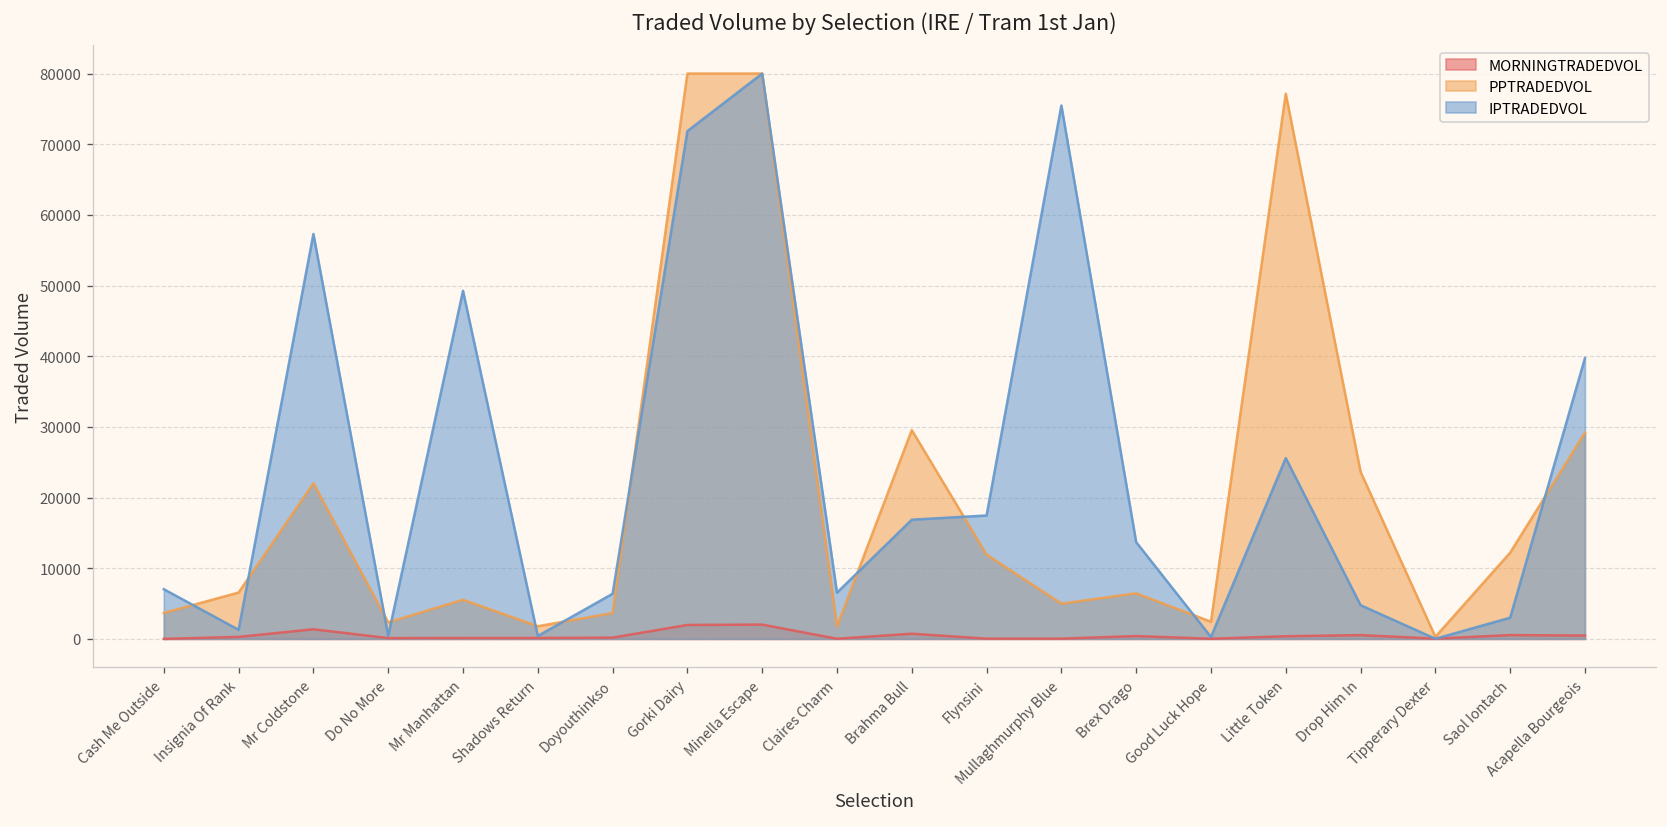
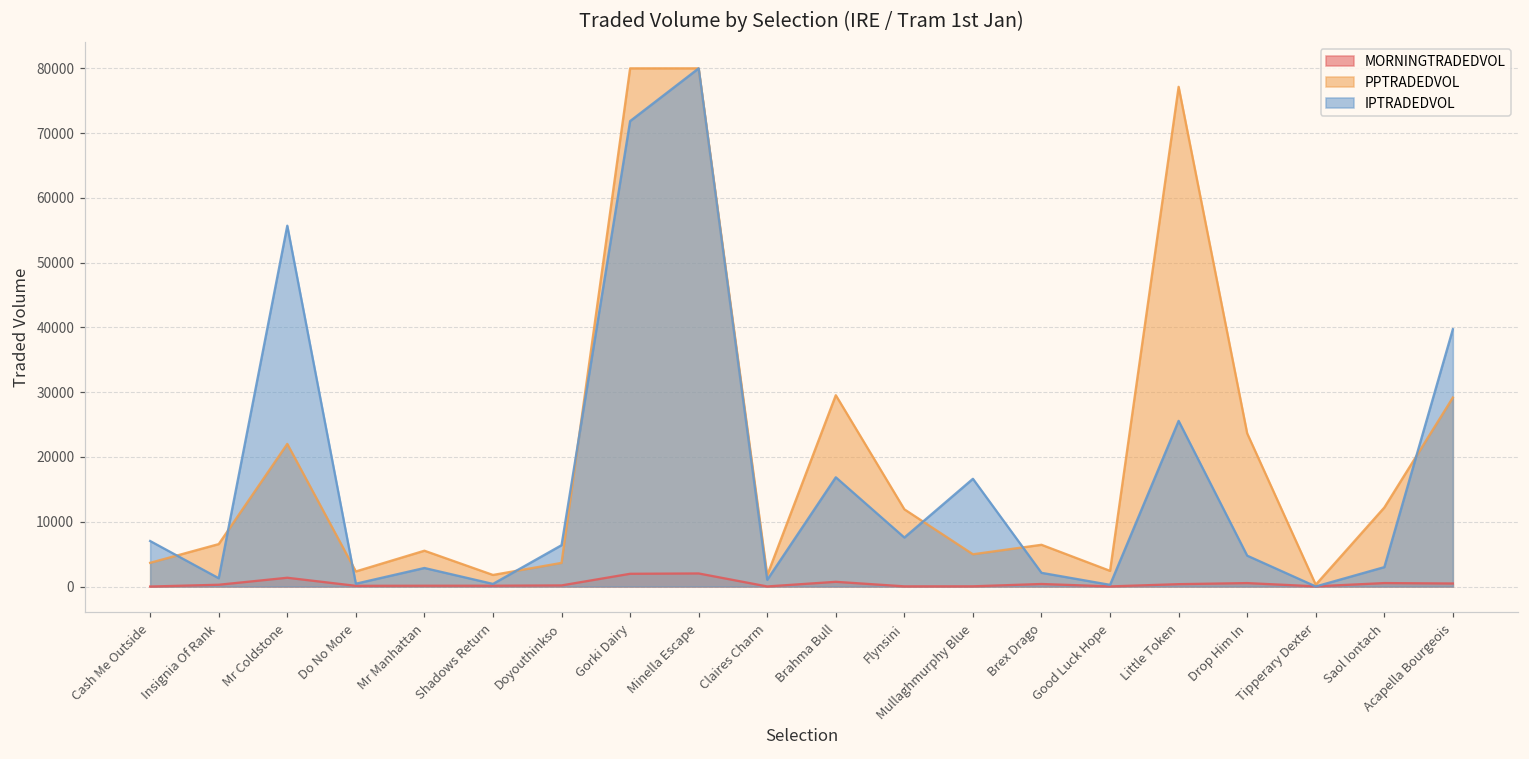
IPTRADEDVOL, Mr Coldstone: 57000 -> 56000
IPTRADEDVOL, Mr Manhattan: 49000 -> 3000
IPTRADEDVOL, Claires Charm: 7000 -> 1000
IPTRADEDVOL, Flynsini: 17000 -> 8000
IPTRADEDVOL, Mullaghmurphy Blue: 75000 -> 17000
IPTRADEDVOL, Brex Drago: 14000 -> 2000
